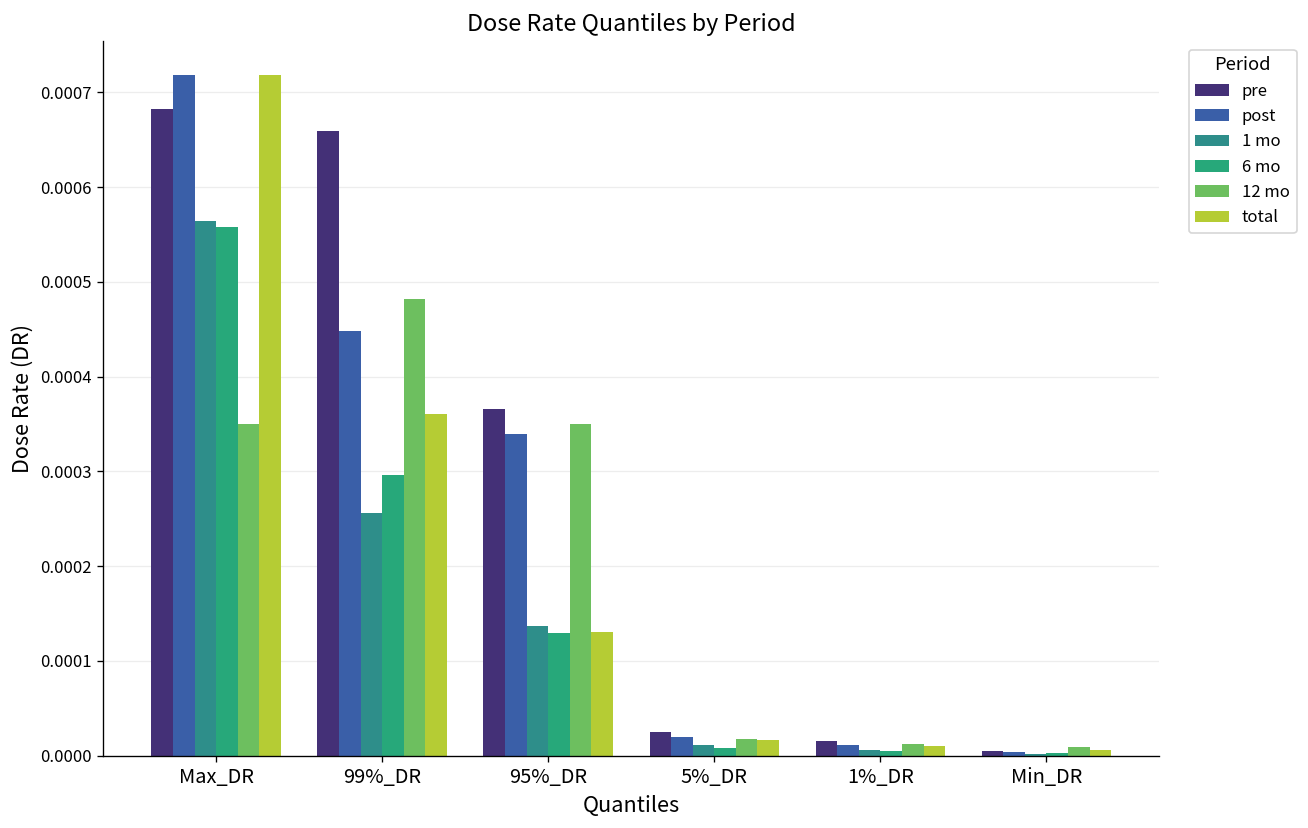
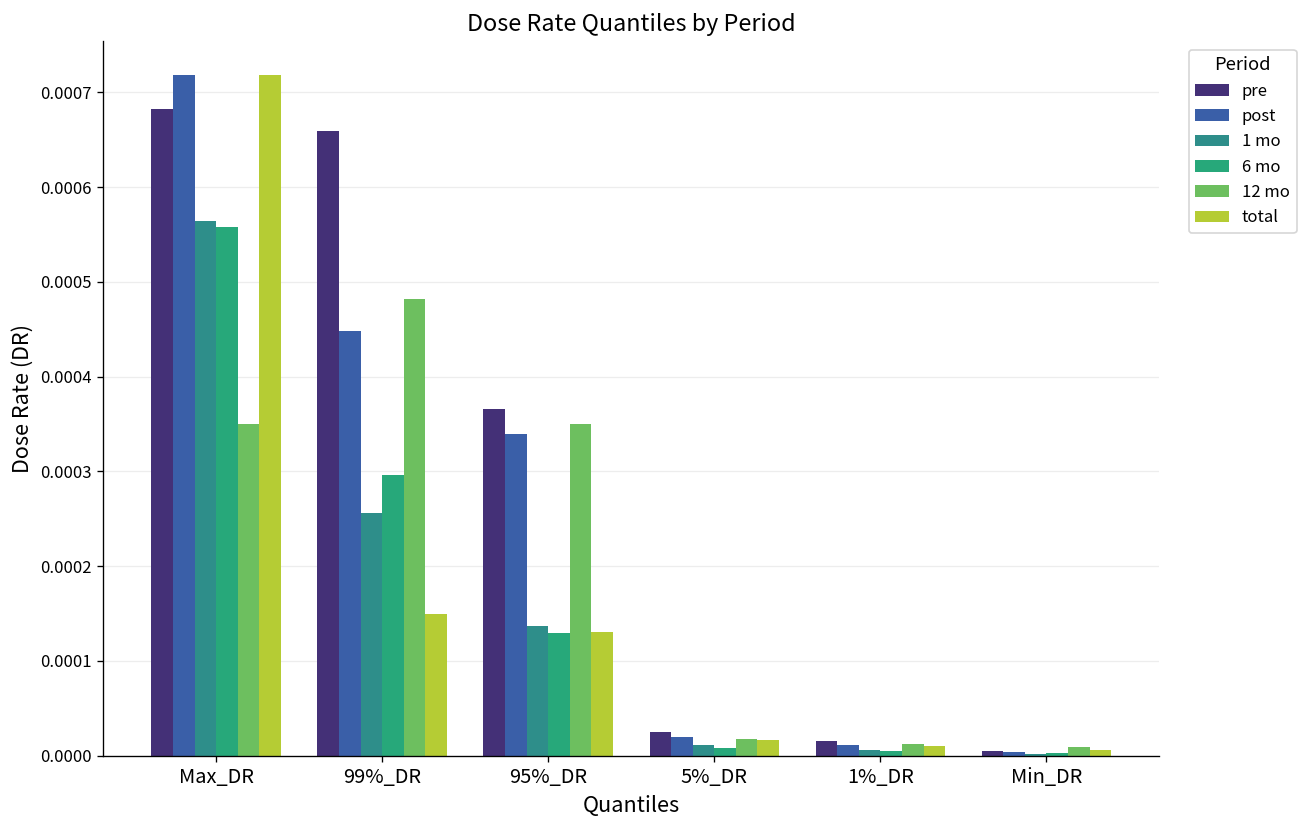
total, 99%_DR: 0.00036 -> 0.00015
